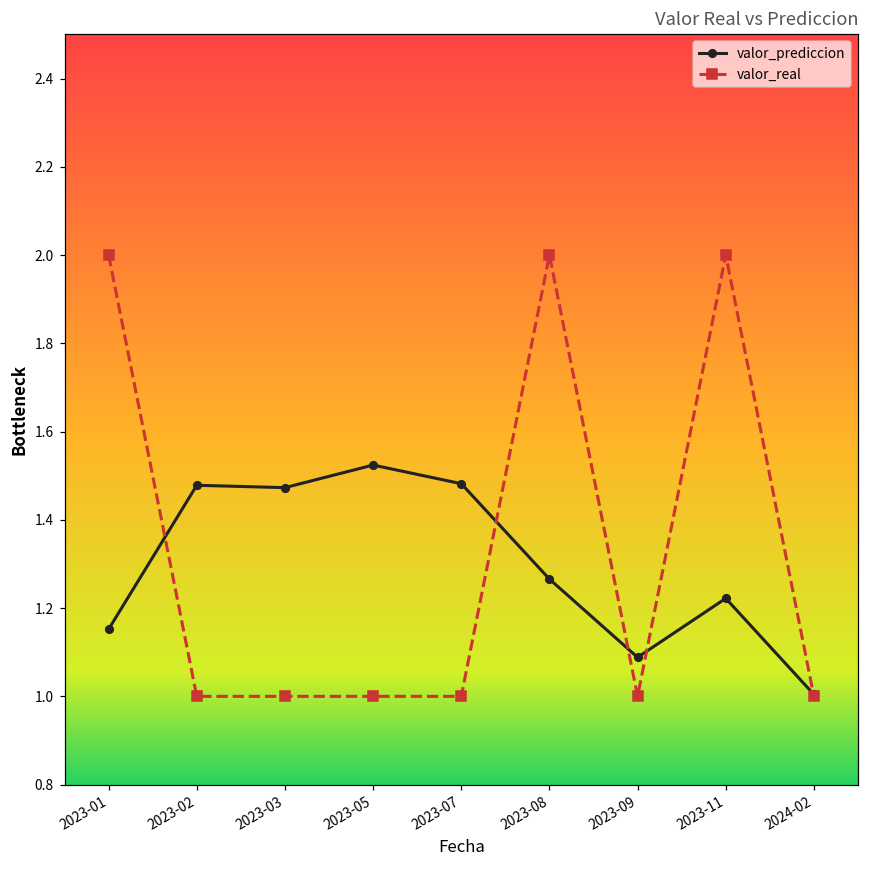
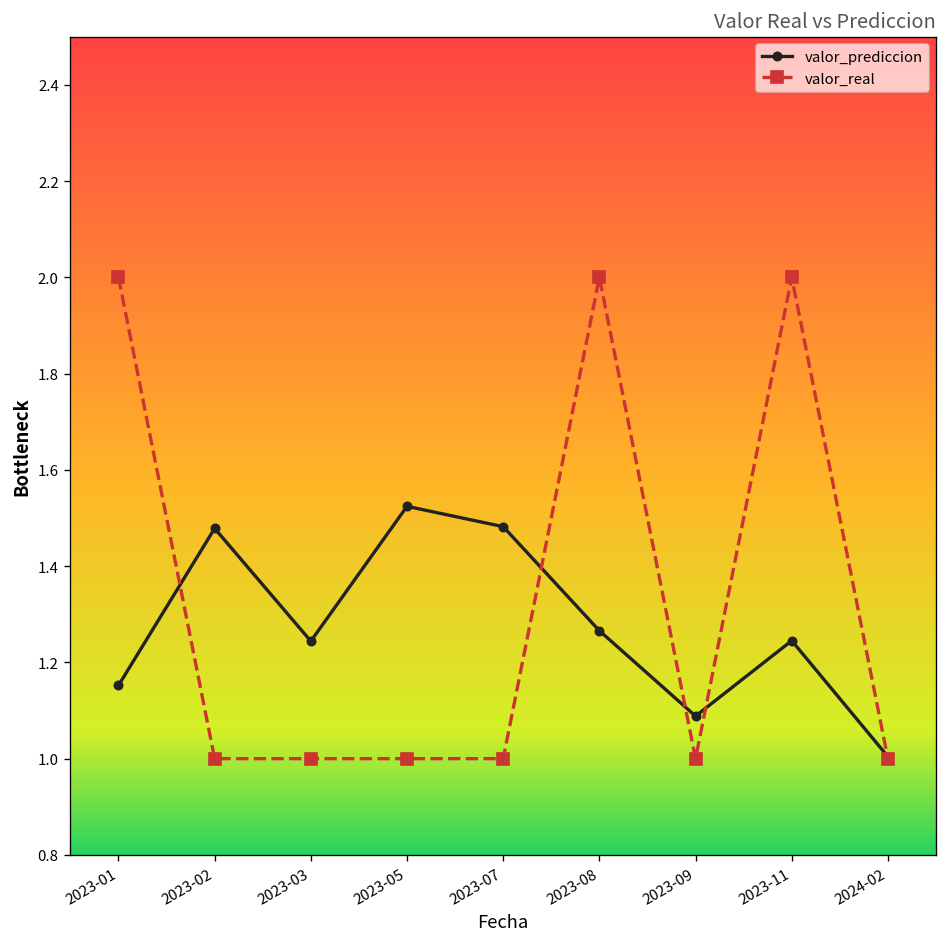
valor_prediccion, 2023-03: 1.47 -> 1.24
valor_prediccion, 2023-11: 1.22 -> 1.25
